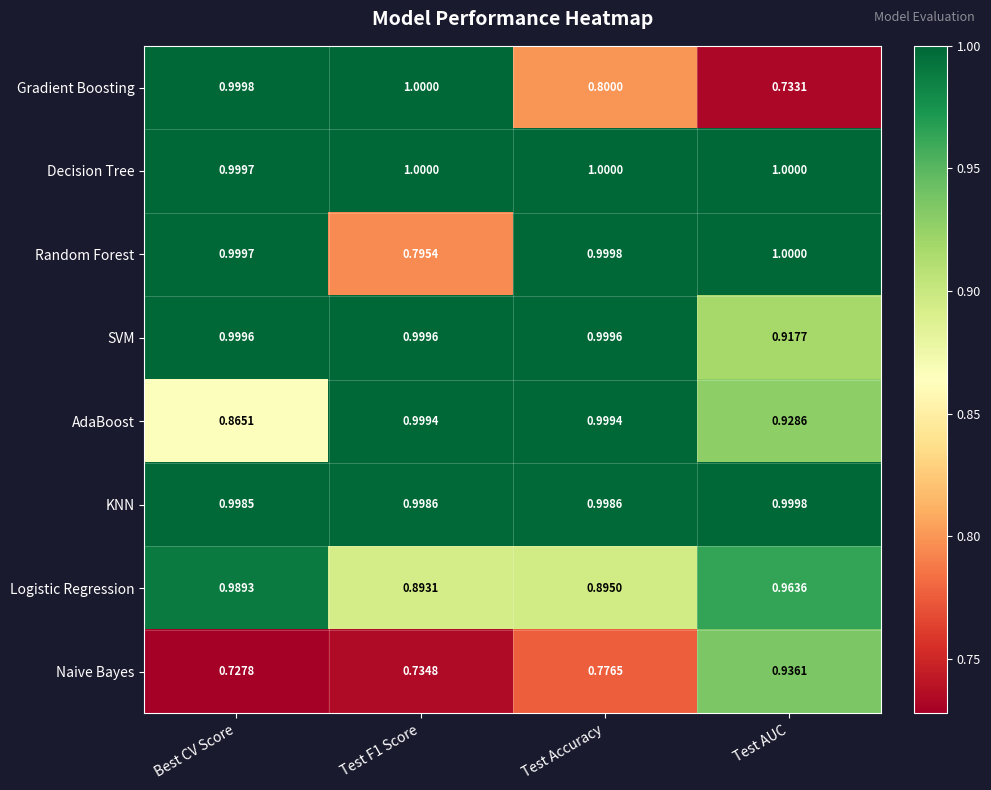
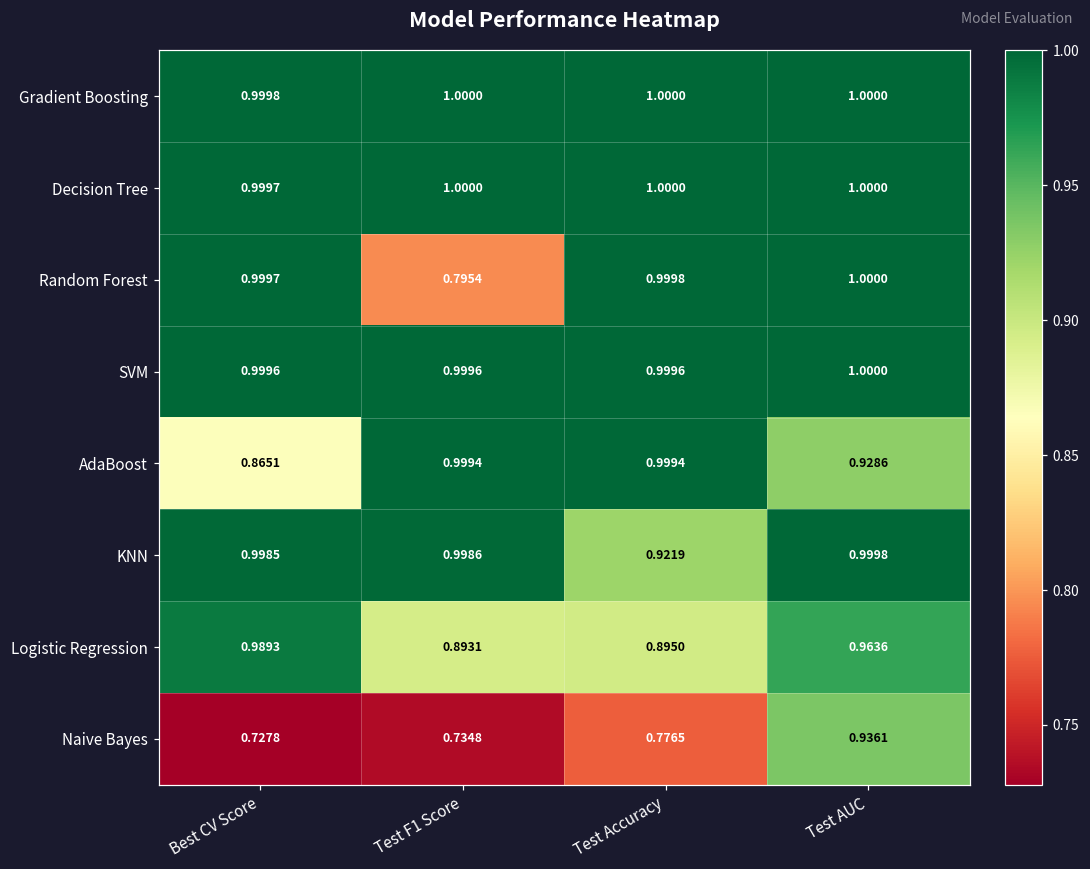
Gradient Boosting, Test Accuracy: 0.8000 -> 1.0000
Gradient Boosting, Test AUC: 0.7331 -> 1.0000
SVM, Test AUC: 0.9177 -> 1.0000
KNN, Test Accuracy: 0.9986 -> 0.9219
